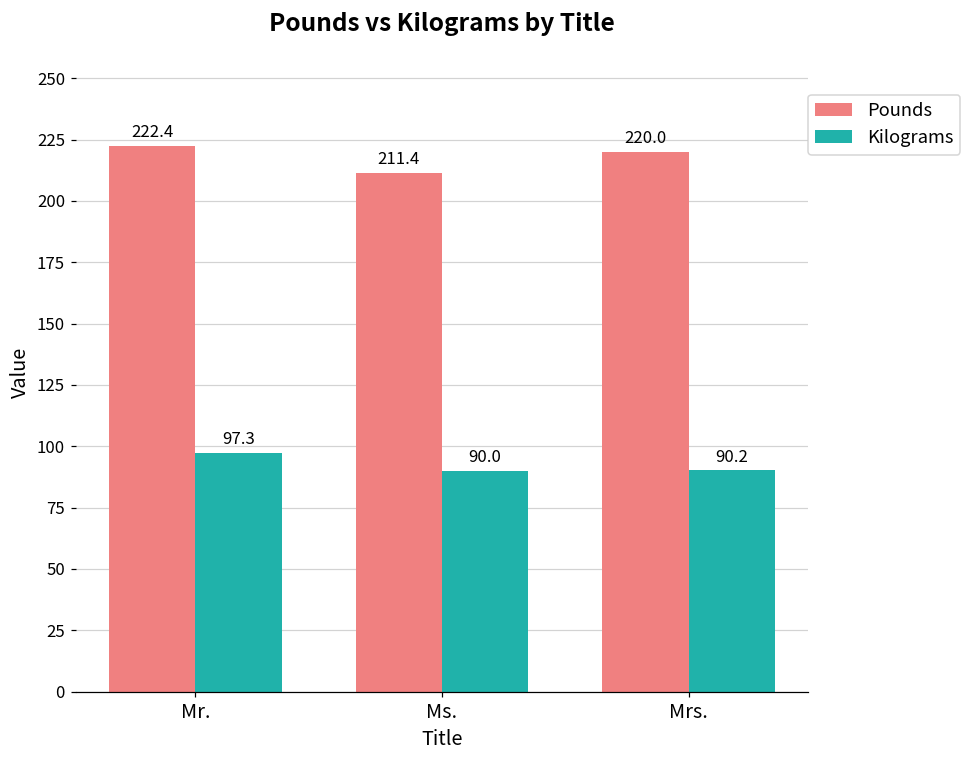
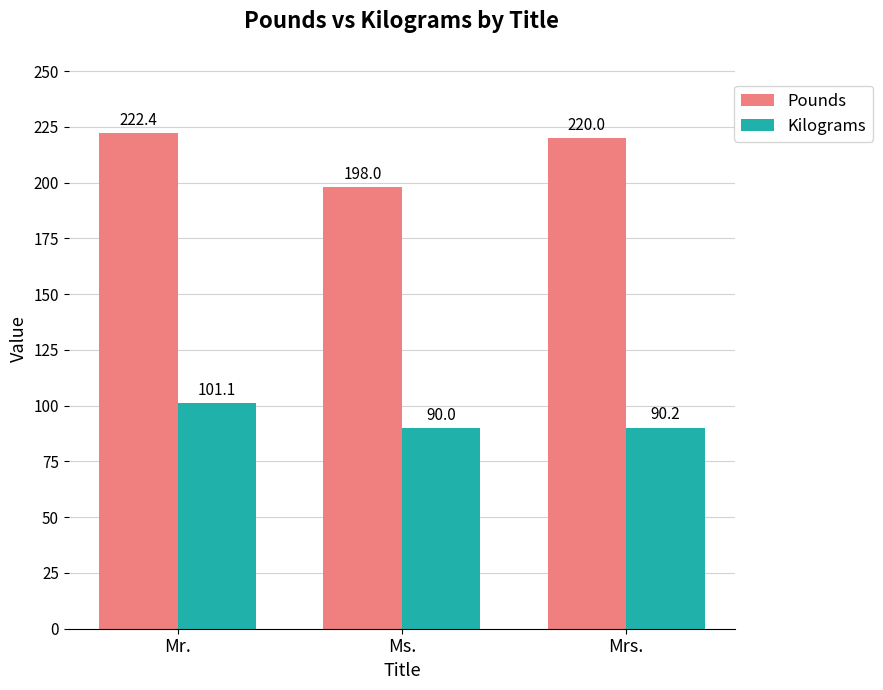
Kilograms, Mr.: 97.3 -> 101.1
Pounds, Ms.: 211.4 -> 198.0
